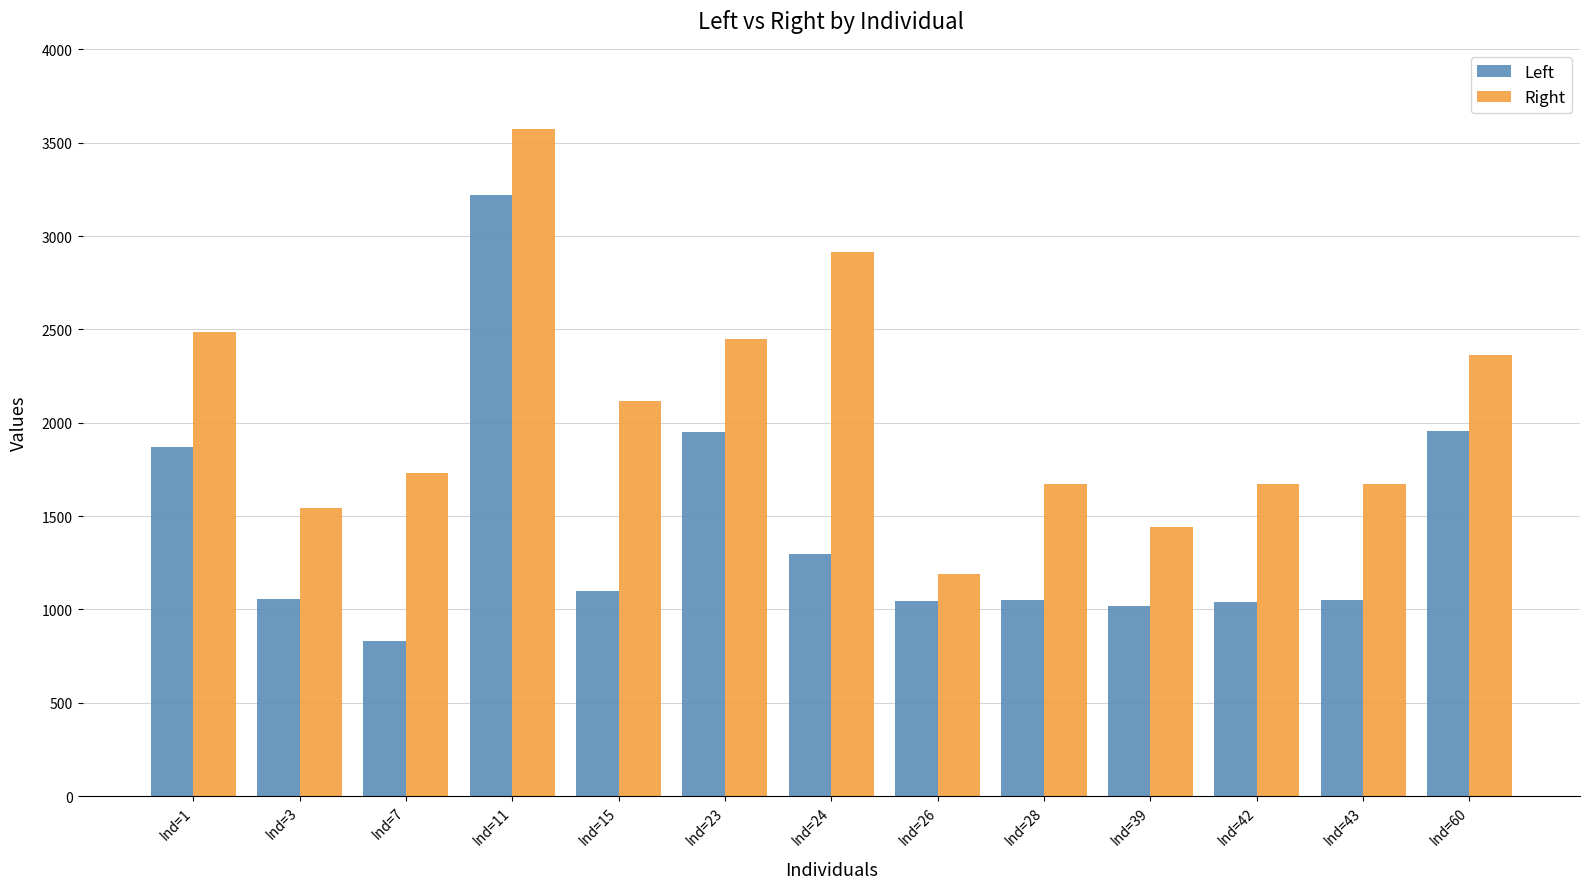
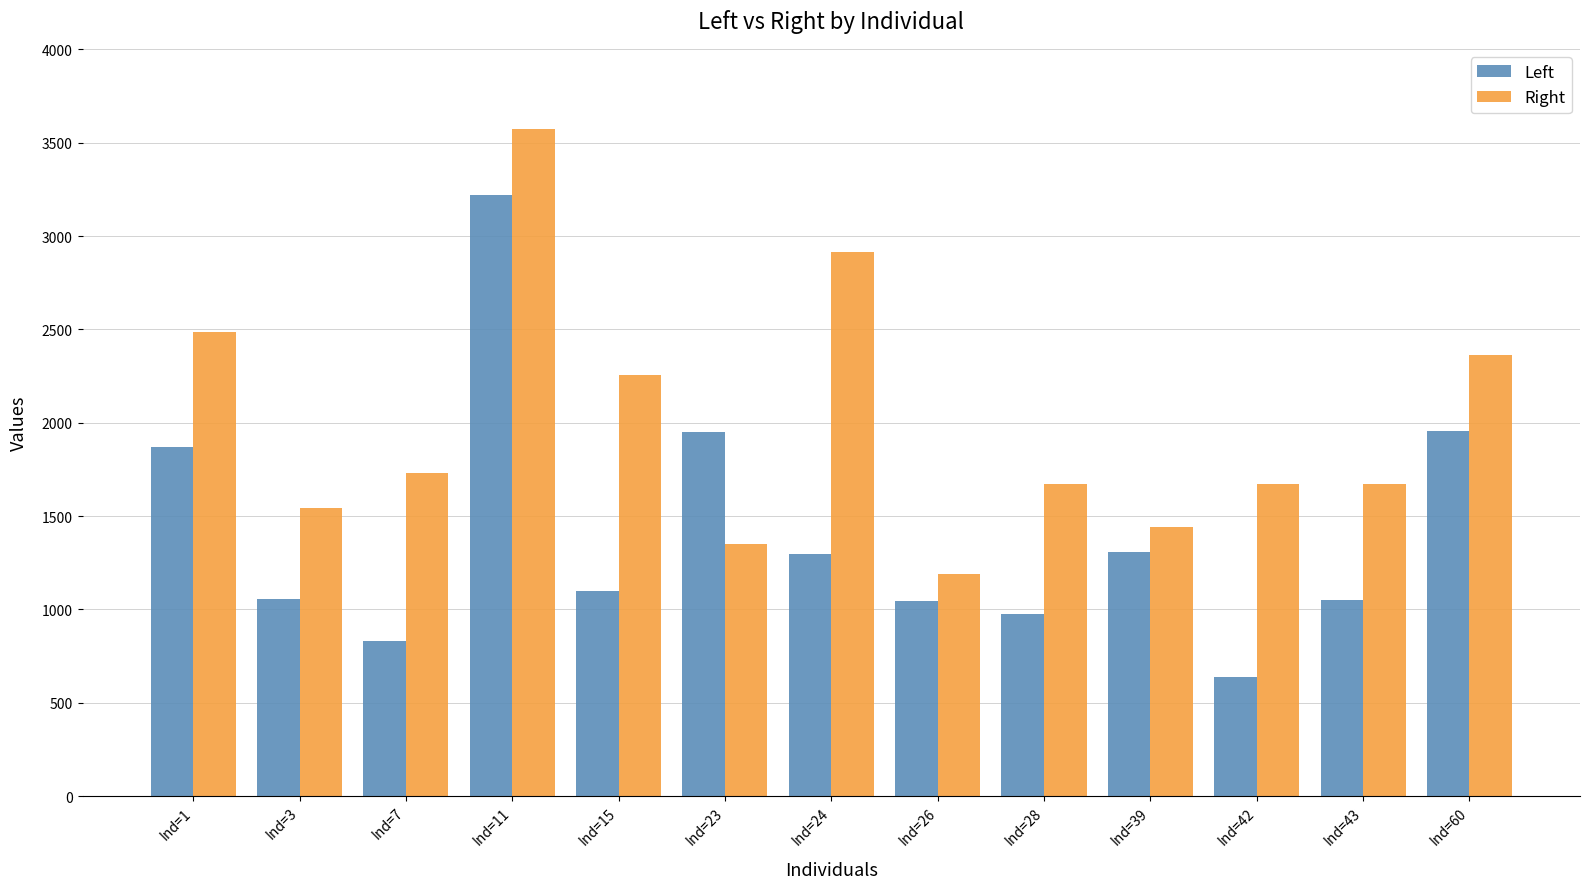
Right, Ind=15: 2120 -> 2250
Right, Ind=23: 2450 -> 1350
Left, Ind=28: 1050 -> 980
Left, Ind=39: 1020 -> 1310
Left, Ind=42: 1040 -> 640
